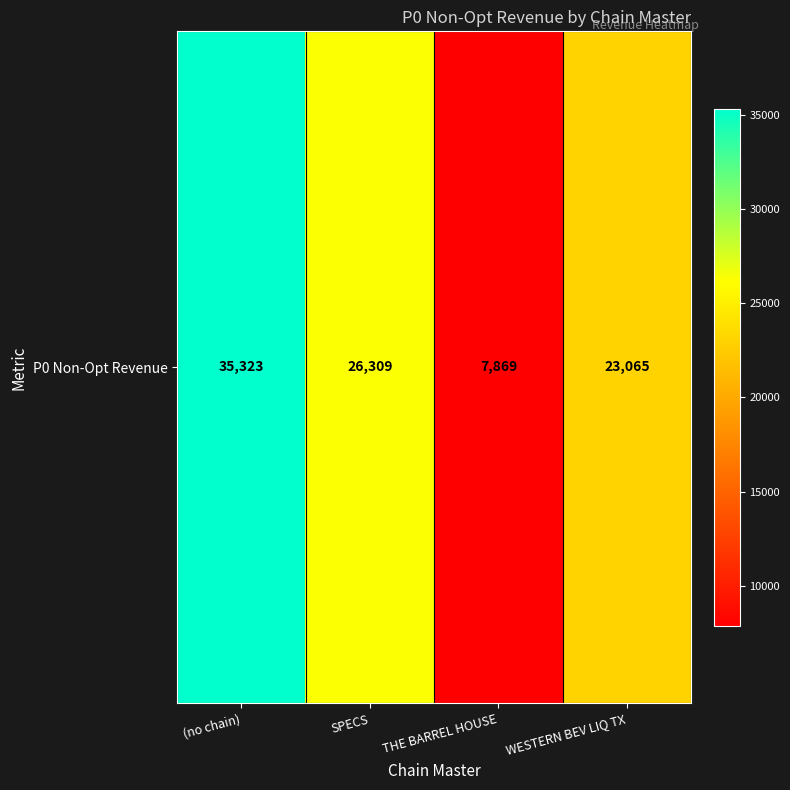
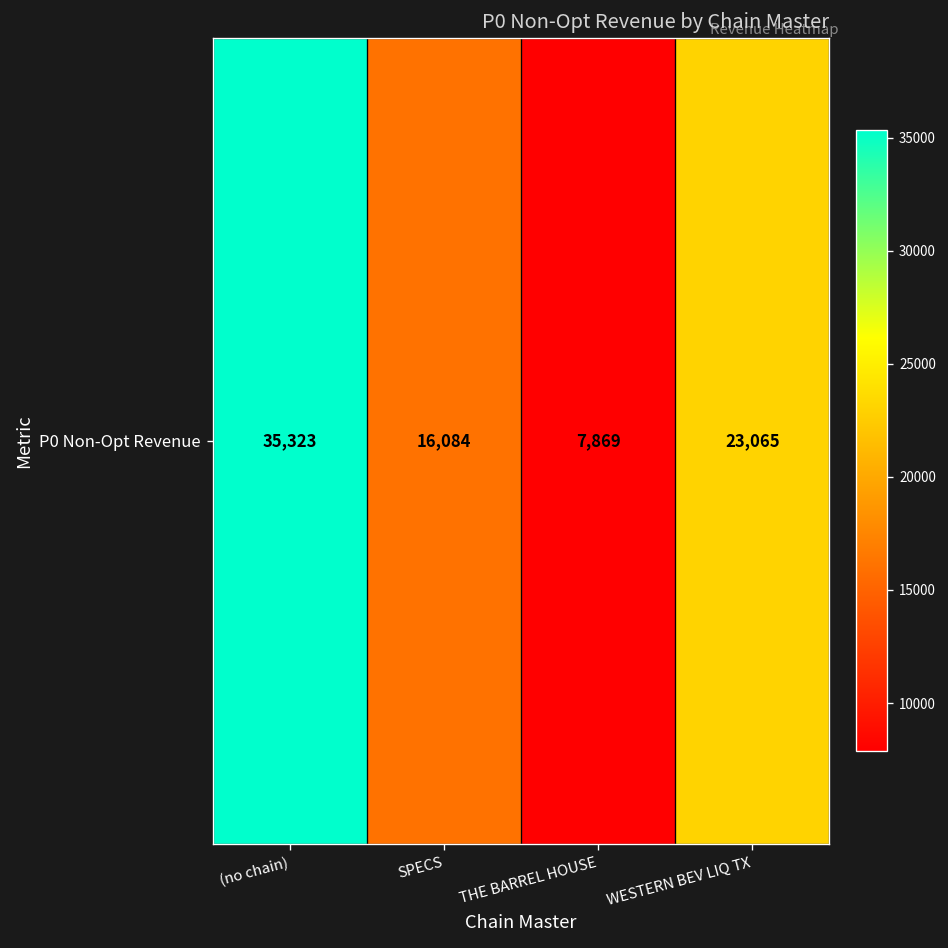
P0 Non-Opt Revenue, SPECS: 26,309 -> 16,084
